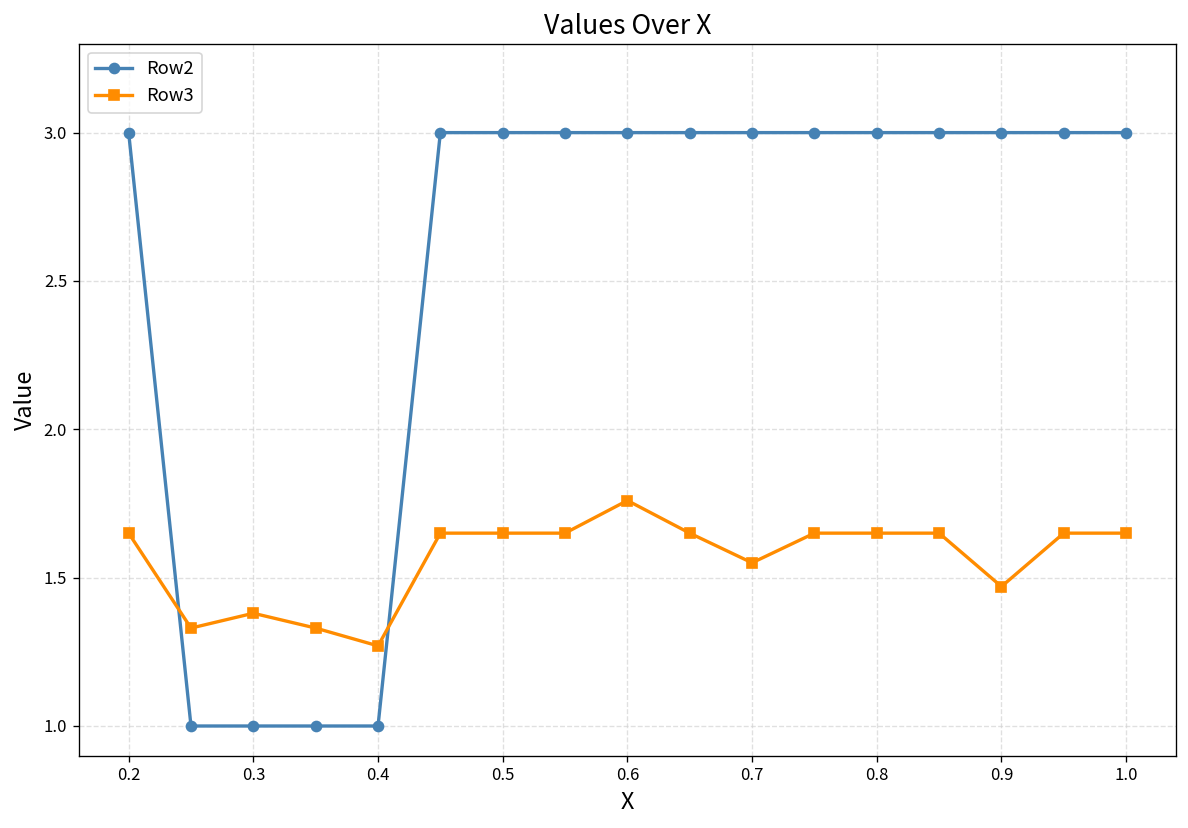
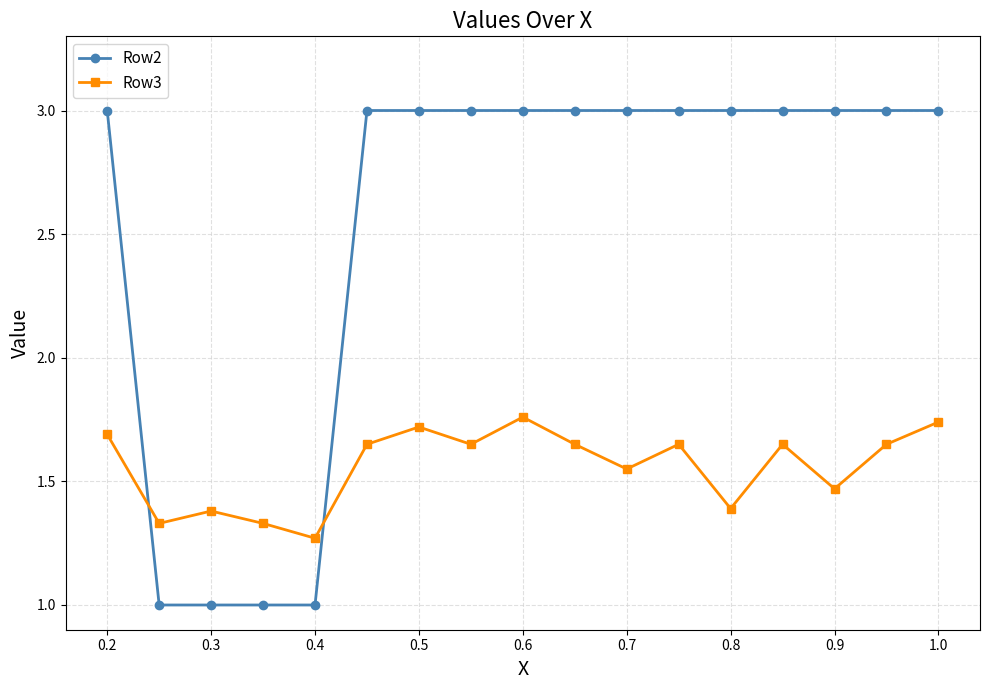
Row3, 0.2: 1.65 -> 1.69
Row3, 0.5: 1.65 -> 1.72
Row3, 0.8: 1.65 -> 1.39
Row3, 1.0: 1.65 -> 1.74
